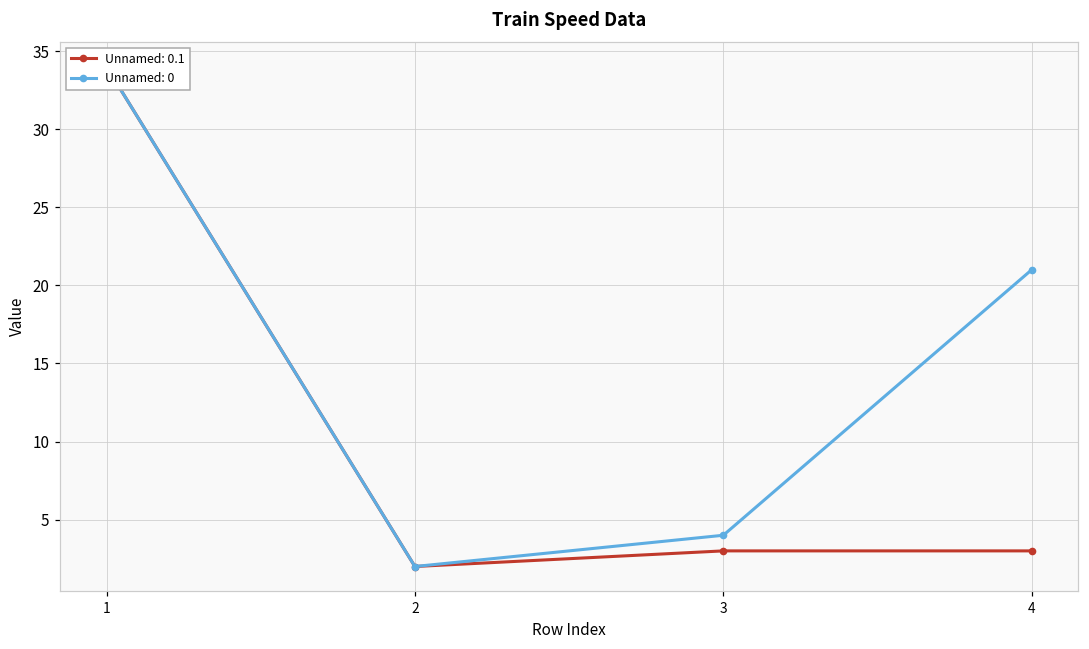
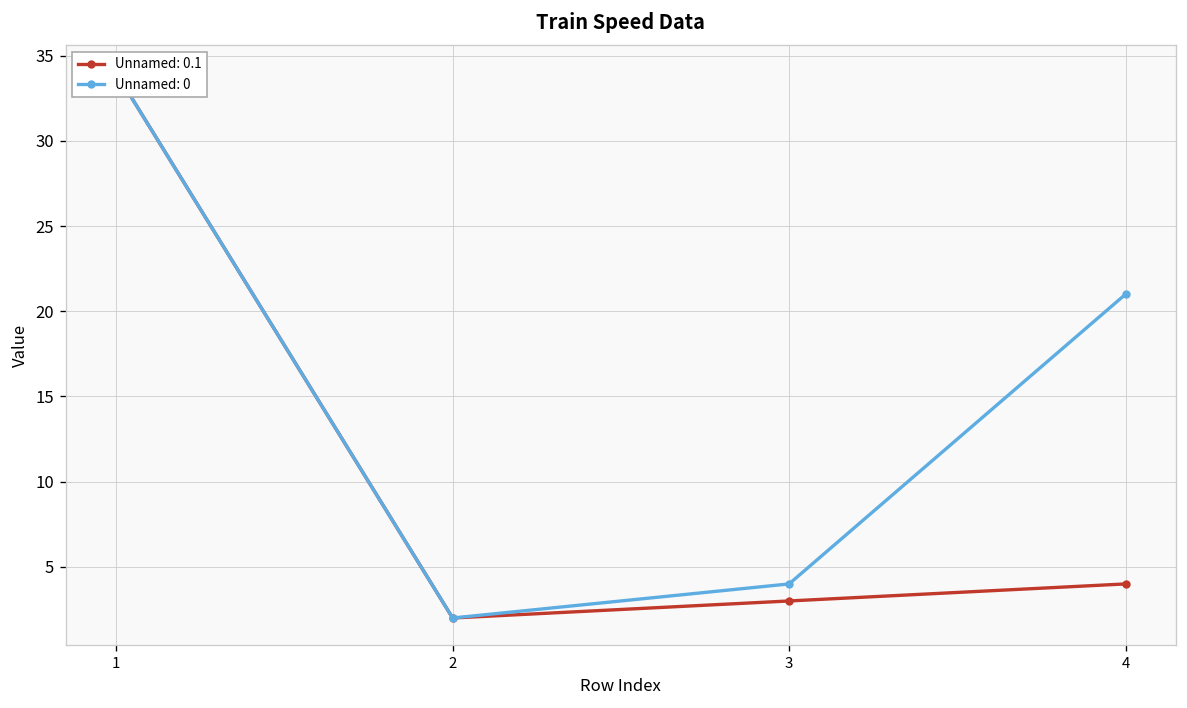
Unnamed: 0.1, 4: 3 -> 4
